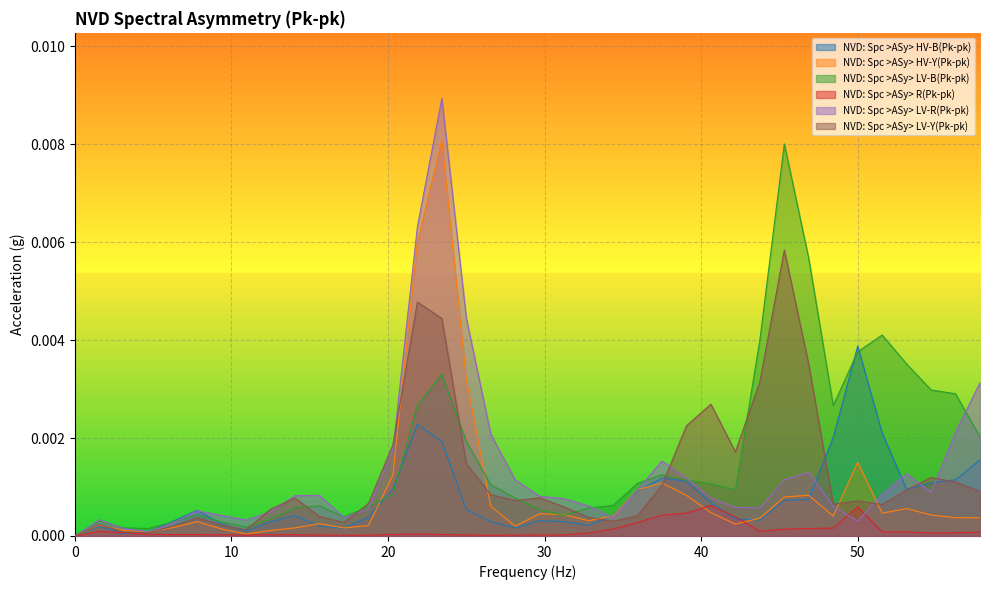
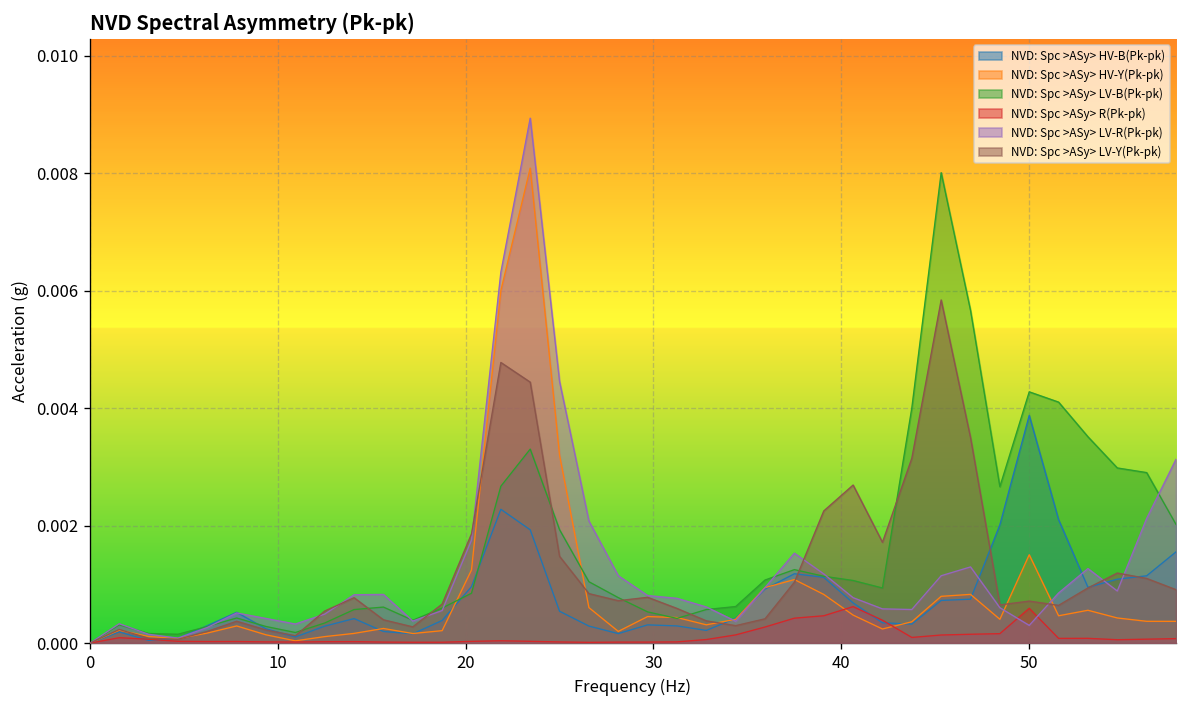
NVD: Spc >ASy> LV-B(Pk-pk), 50: 0.0038 -> 0.0043
